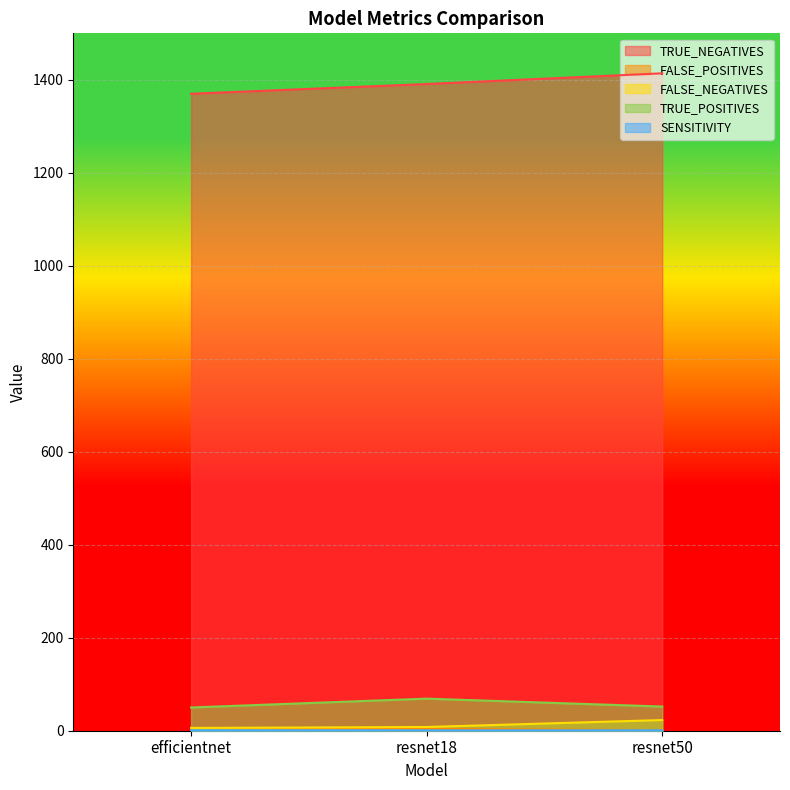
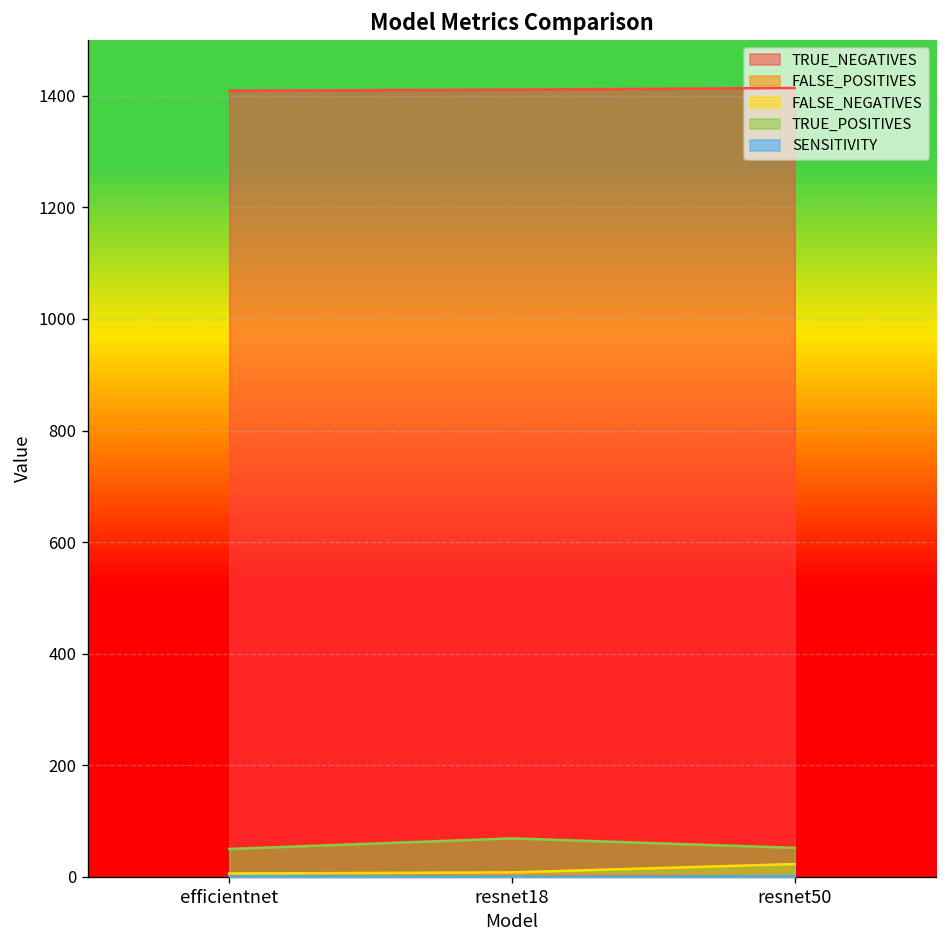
TRUE_NEGATIVES, efficientnet: 1370 -> 1410
TRUE_NEGATIVES, resnet18: 1390 -> 1410
